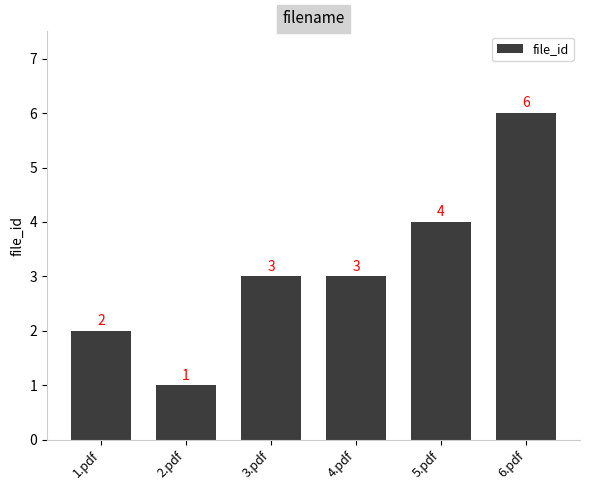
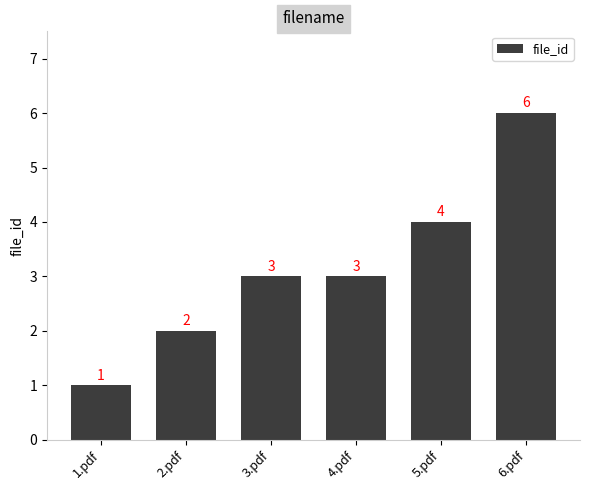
1.pdf: 2 -> 1
2.pdf: 1 -> 2
